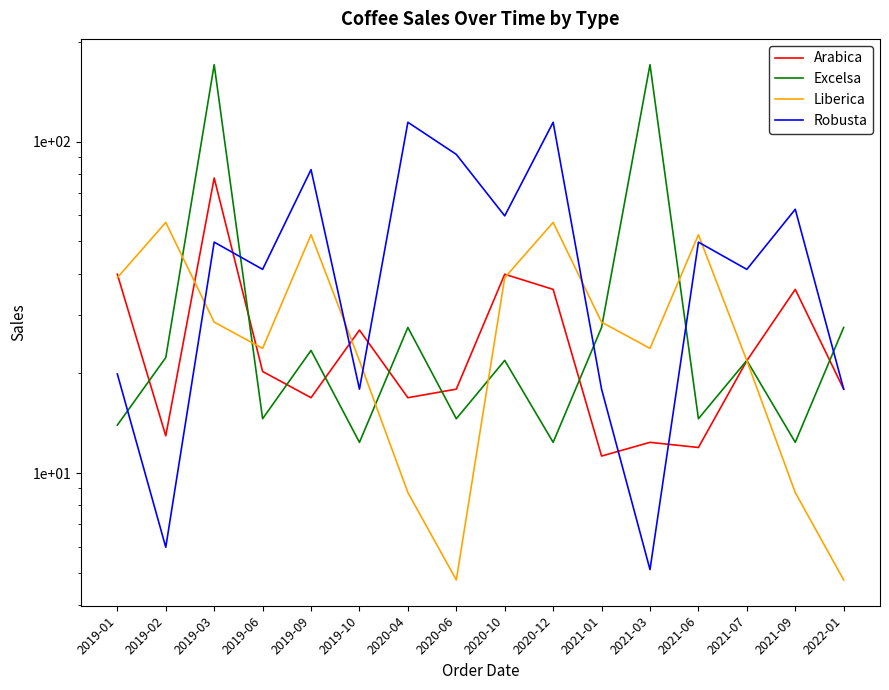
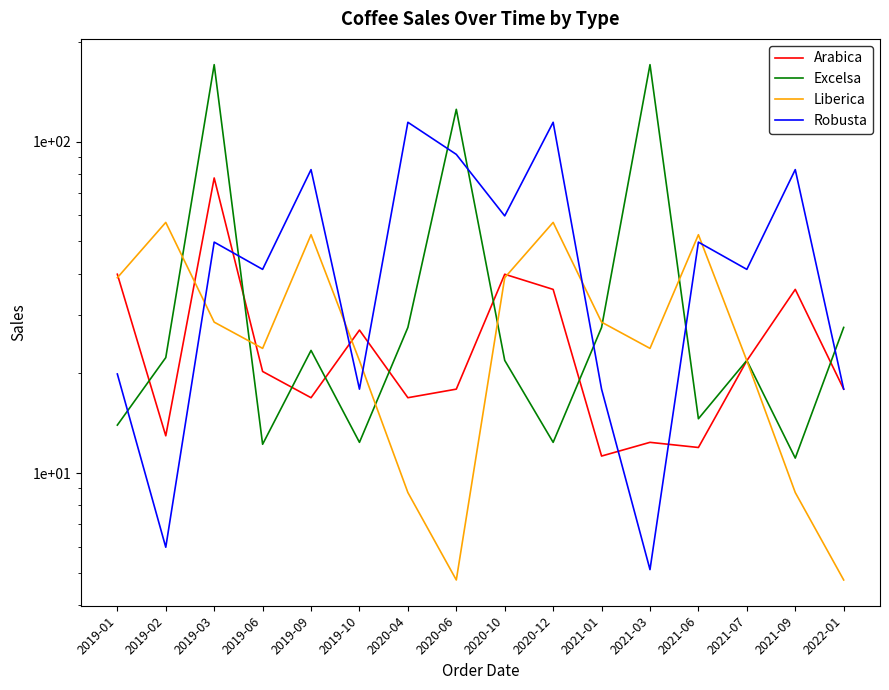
Excelsa, 2019-06: 15 -> 12.2
Excelsa, 2020-06: 15 -> 125
Excelsa, 2021-09: 12.4 -> 11.1
Robusta, 2021-09: 63 -> 82
